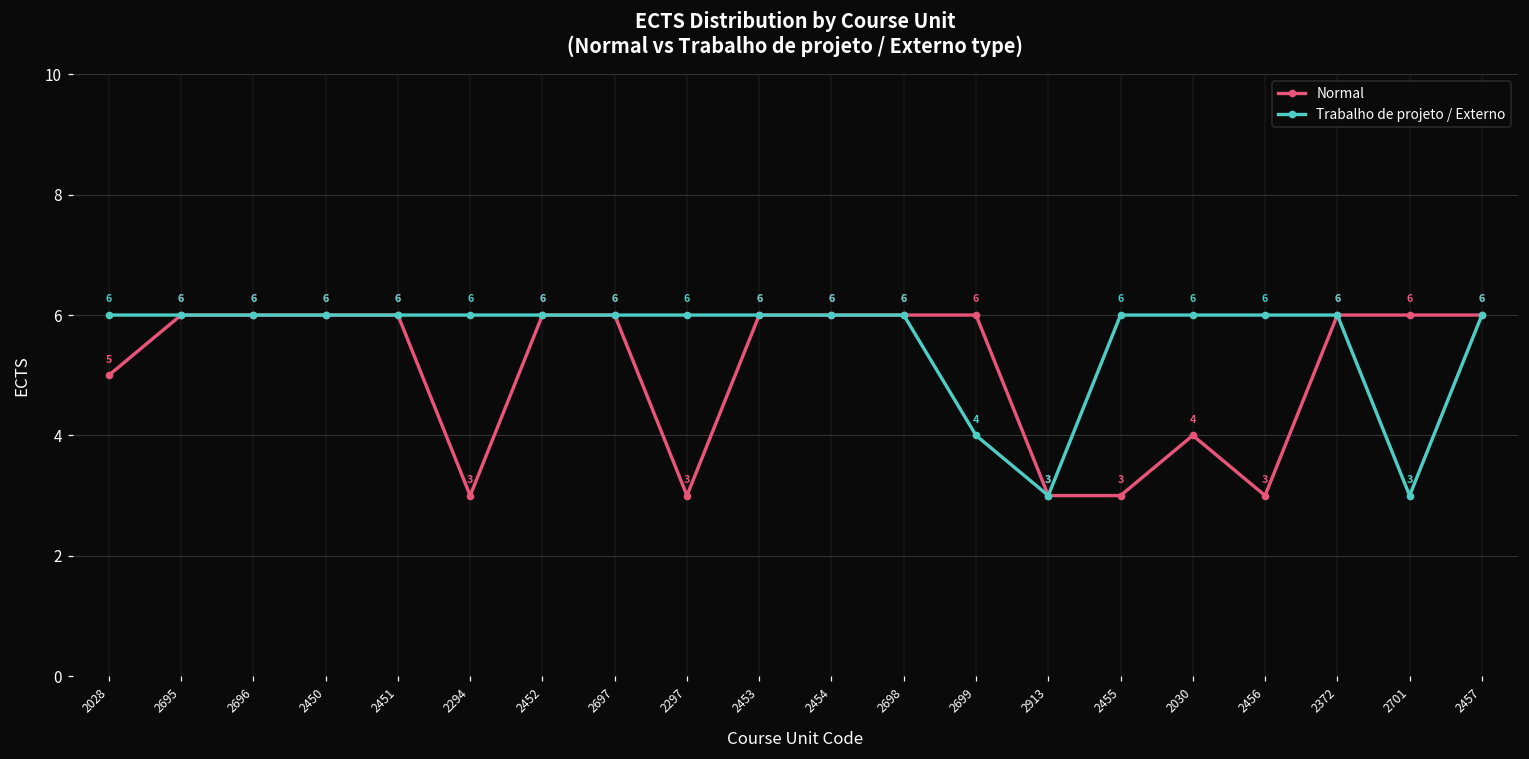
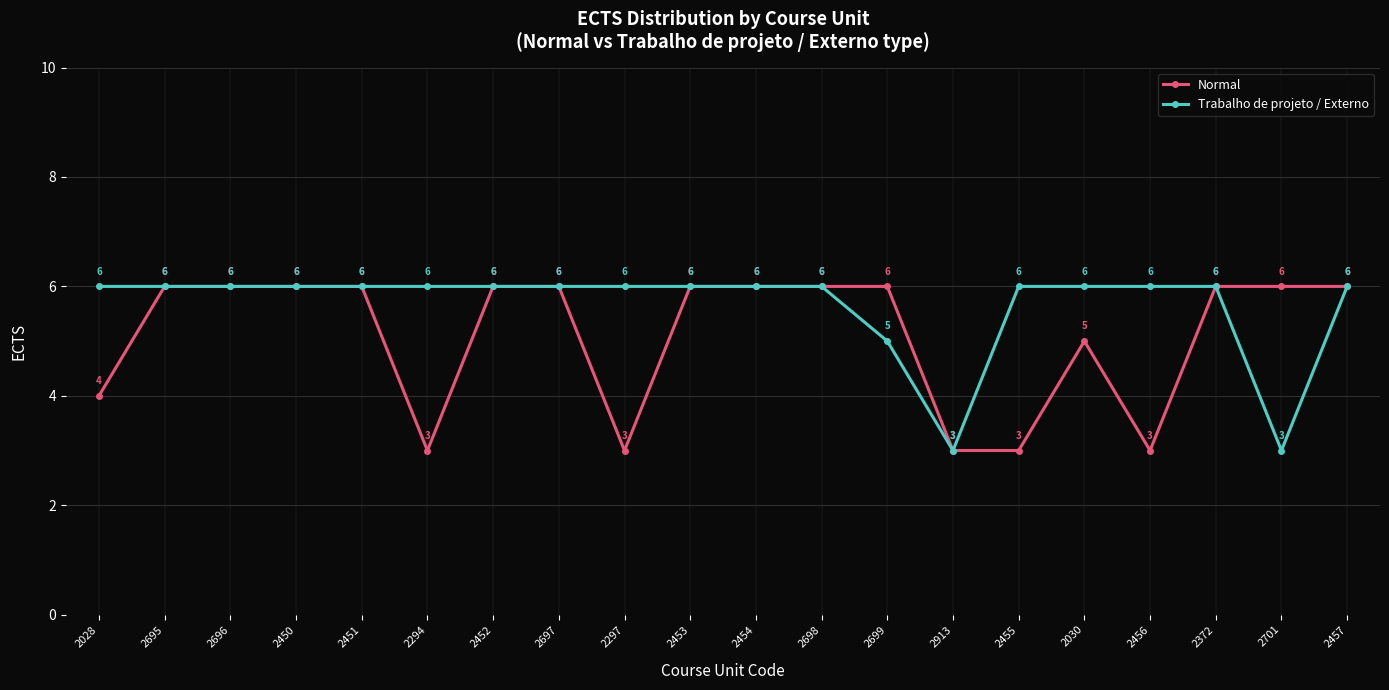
Normal, 2028: 5 -> 4
Trabalho de projeto / Externo, 2699: 4 -> 5
Normal, 2030: 4 -> 5
